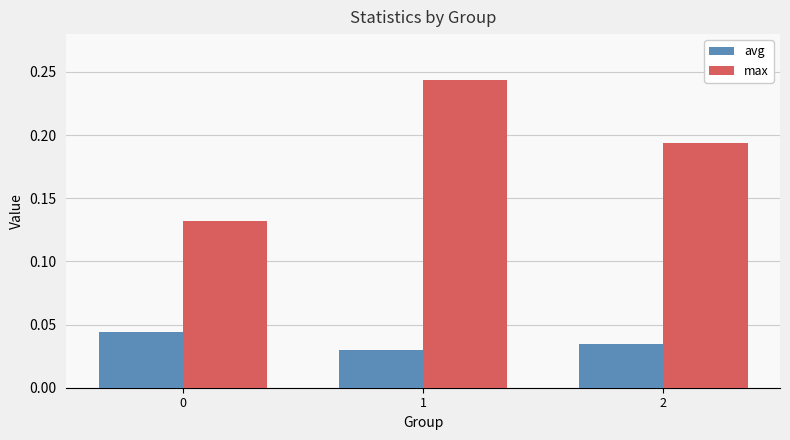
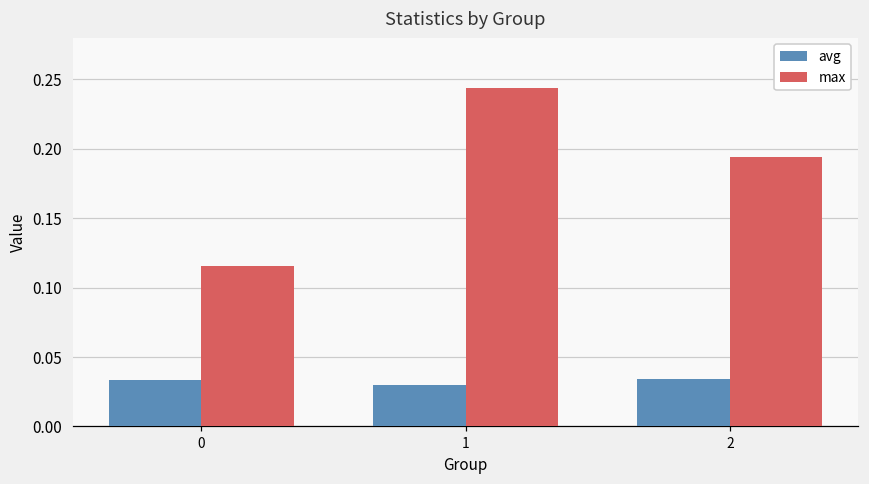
avg, 0: 0.044 -> 0.034
max, 0: 0.132 -> 0.115
